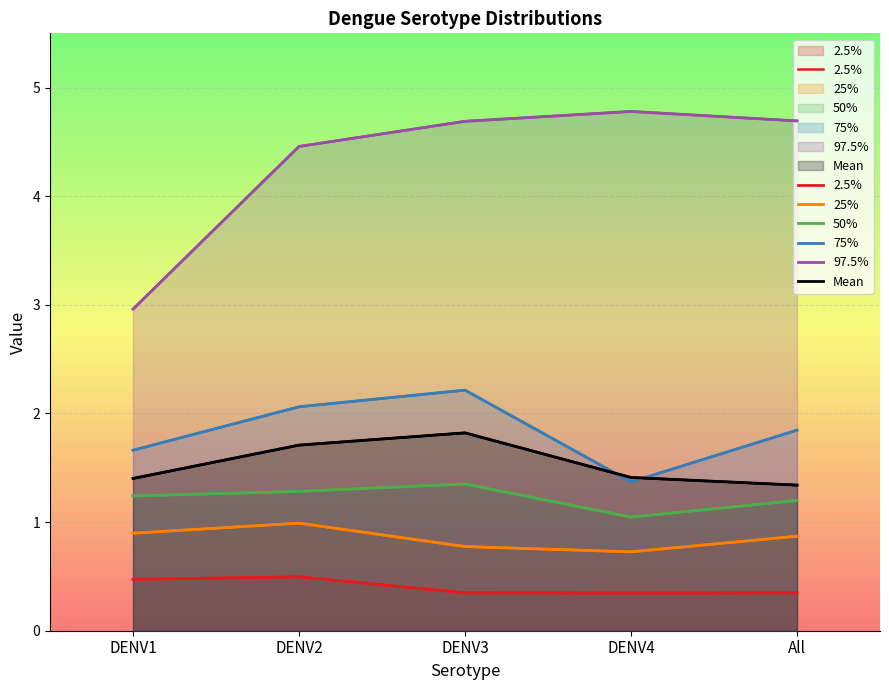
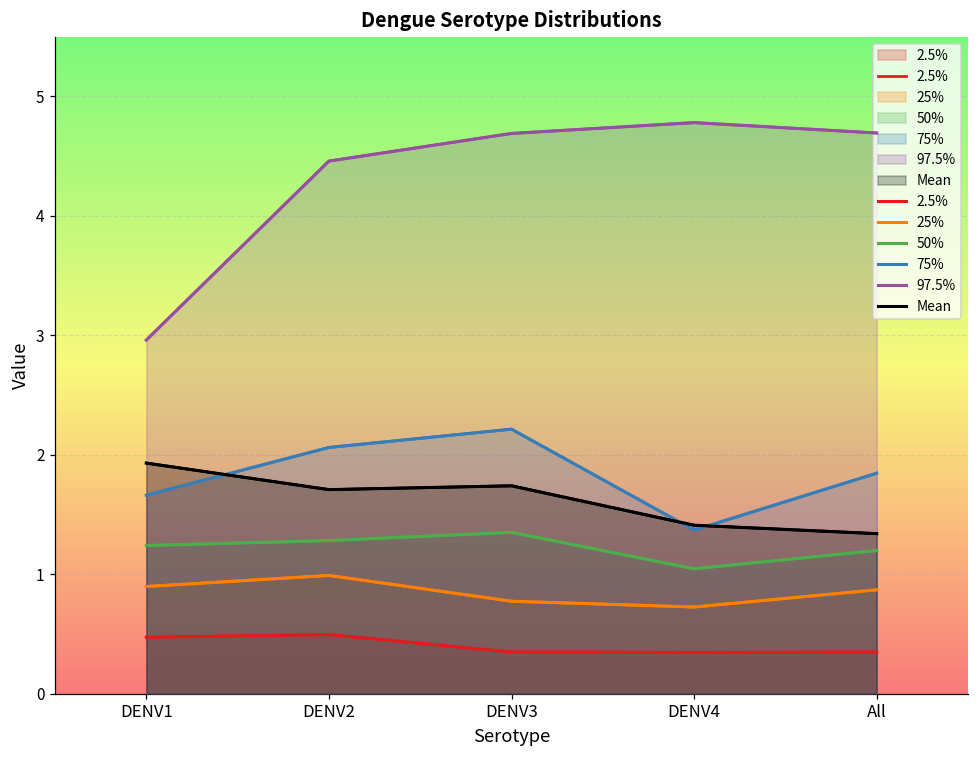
Mean, DENV1: 1.40 -> 1.93
Mean, DENV3: 1.82 -> 1.74
